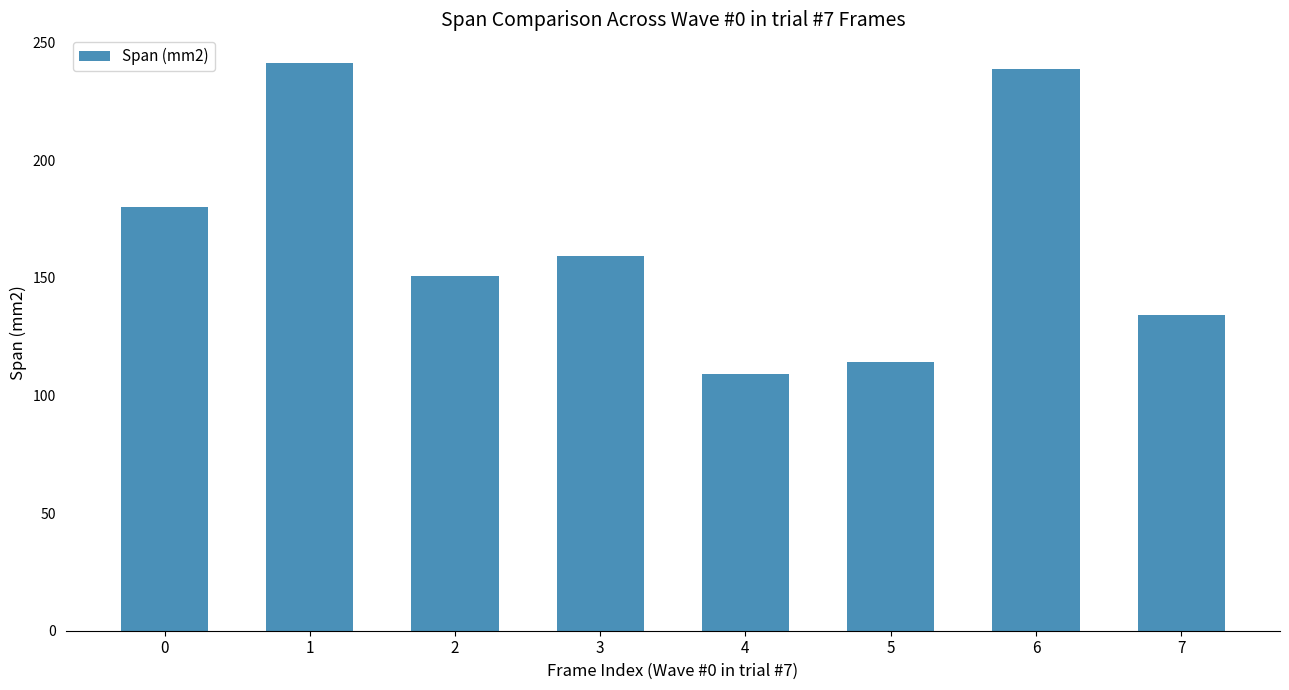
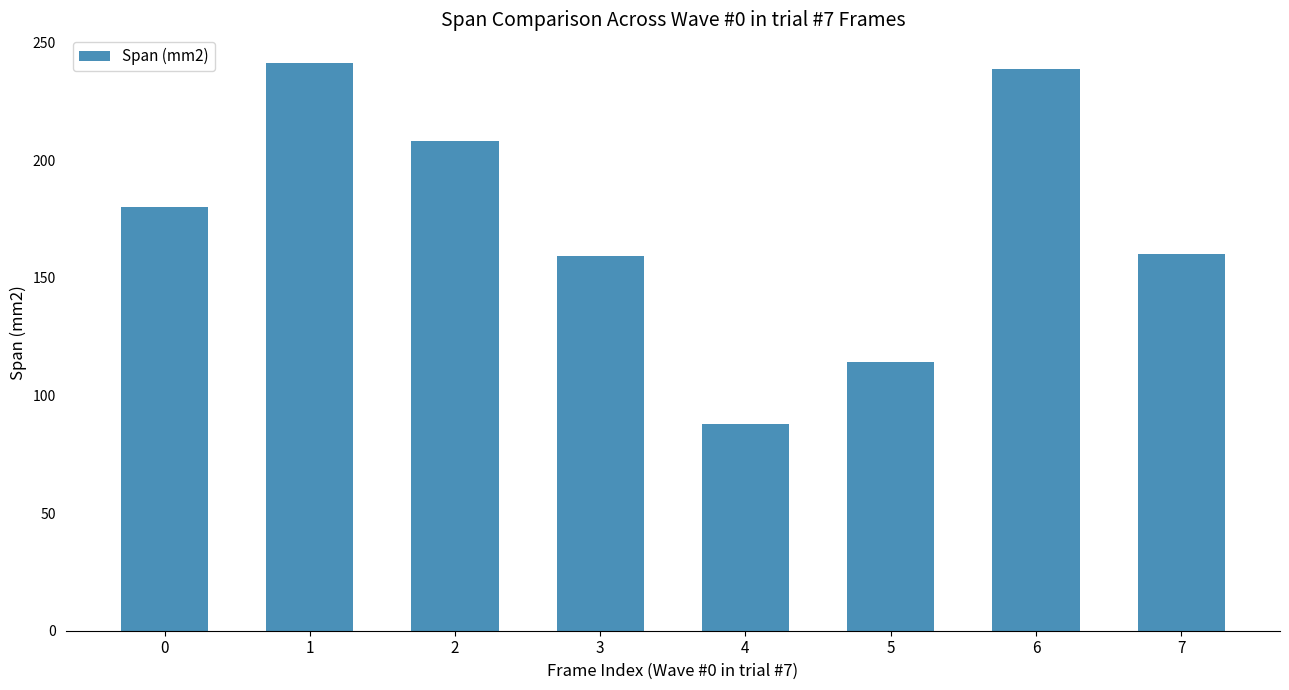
2: 151 -> 208
4: 109 -> 88
7: 134 -> 160
